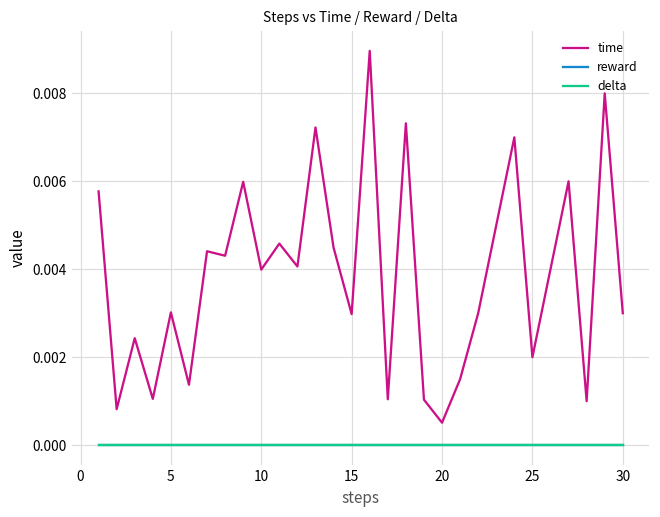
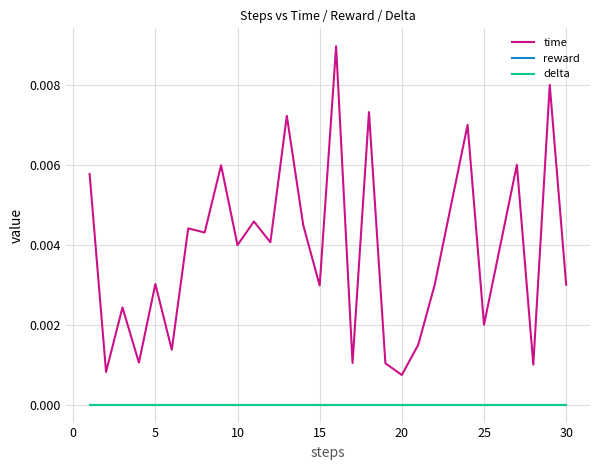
time, 20: 0.0005 -> 0.0007
